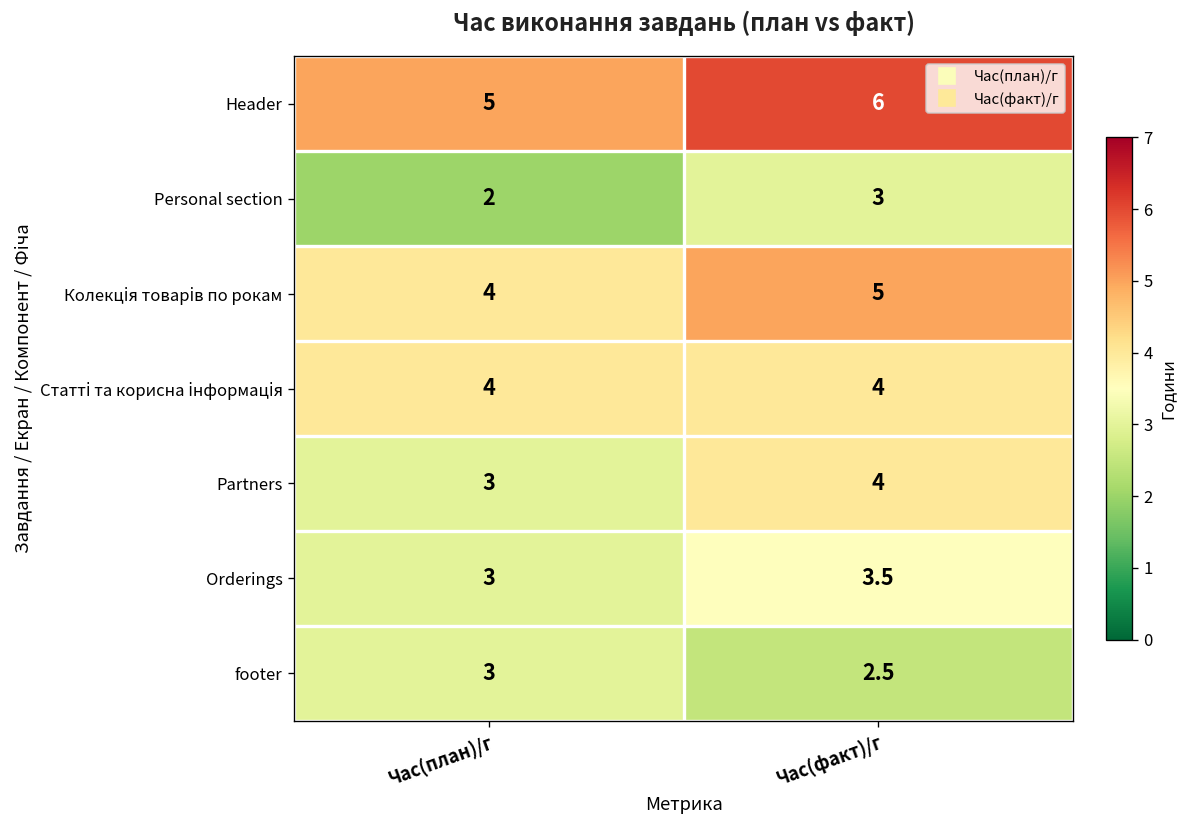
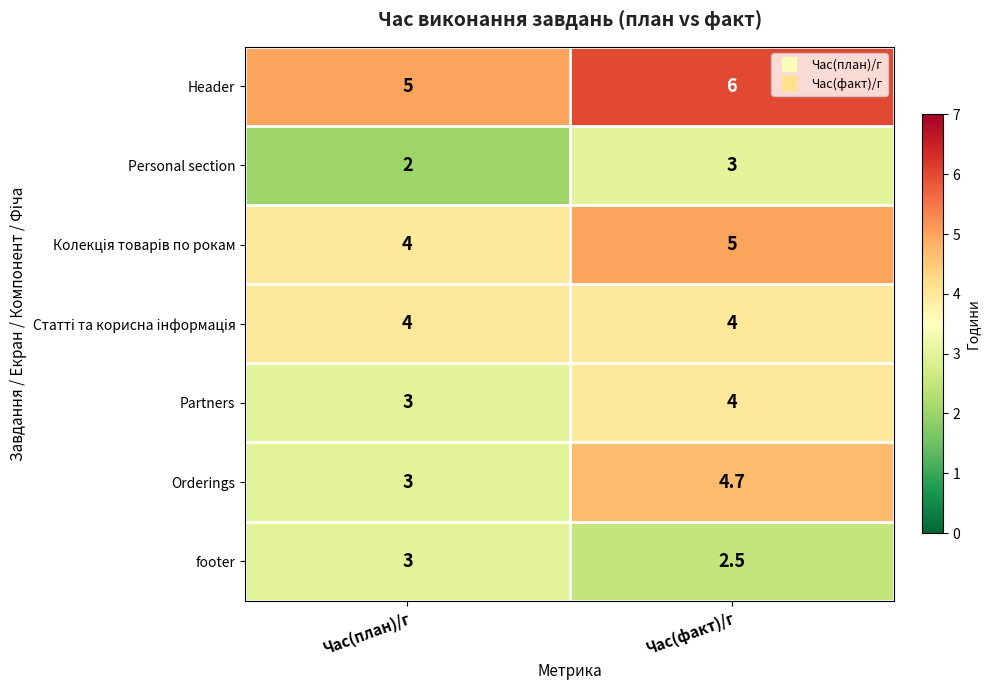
Orderings, Час(факт)/г: 3.5 -> 4.7
